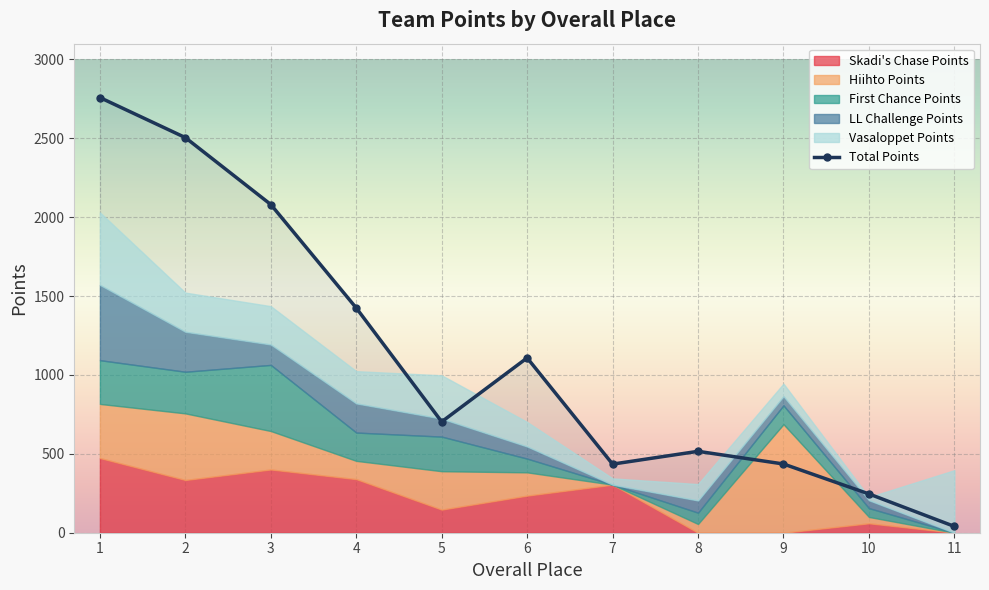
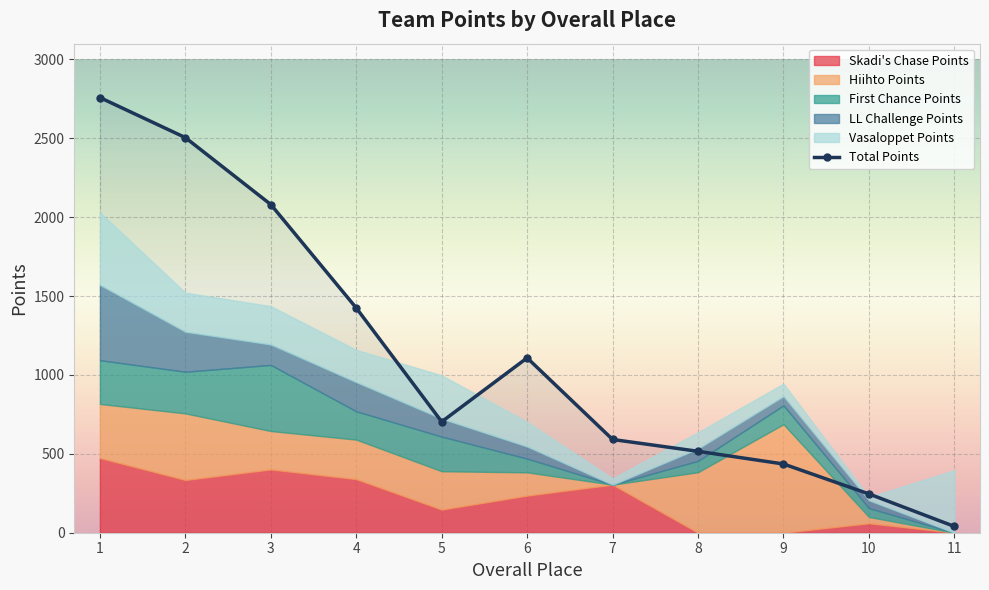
Hiihto Points, 4: 120 -> 250
Total Points, 7: 430 -> 590
Hiihto Points, 8: 60 -> 380
